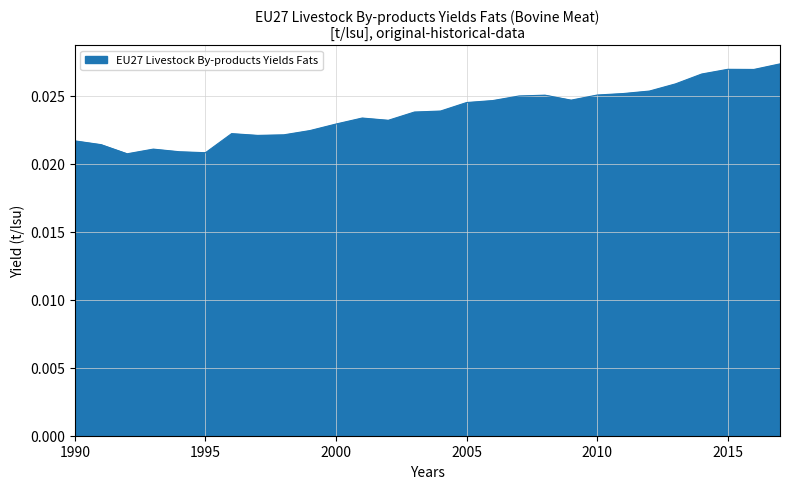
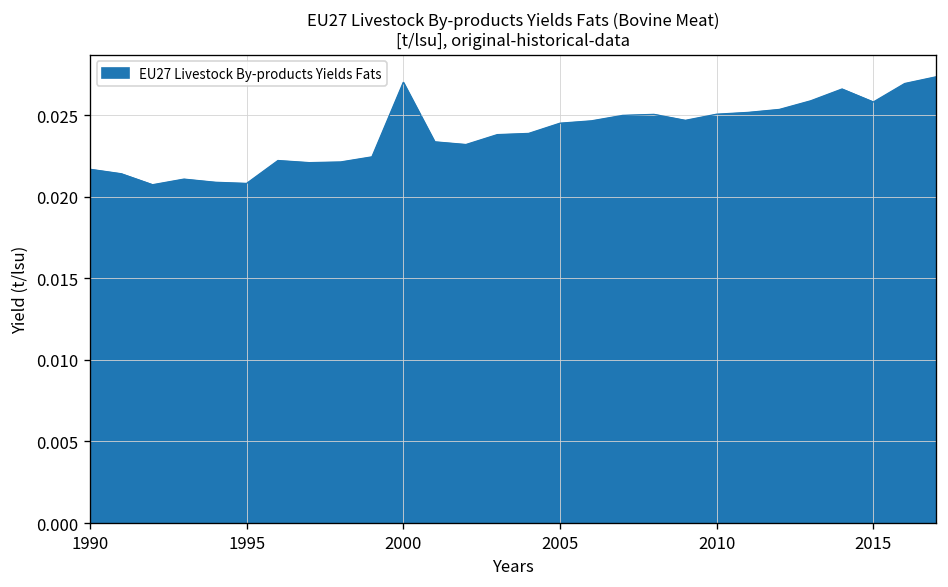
2000: 0.0229 -> 0.0270
2015: 0.0269 -> 0.0258
